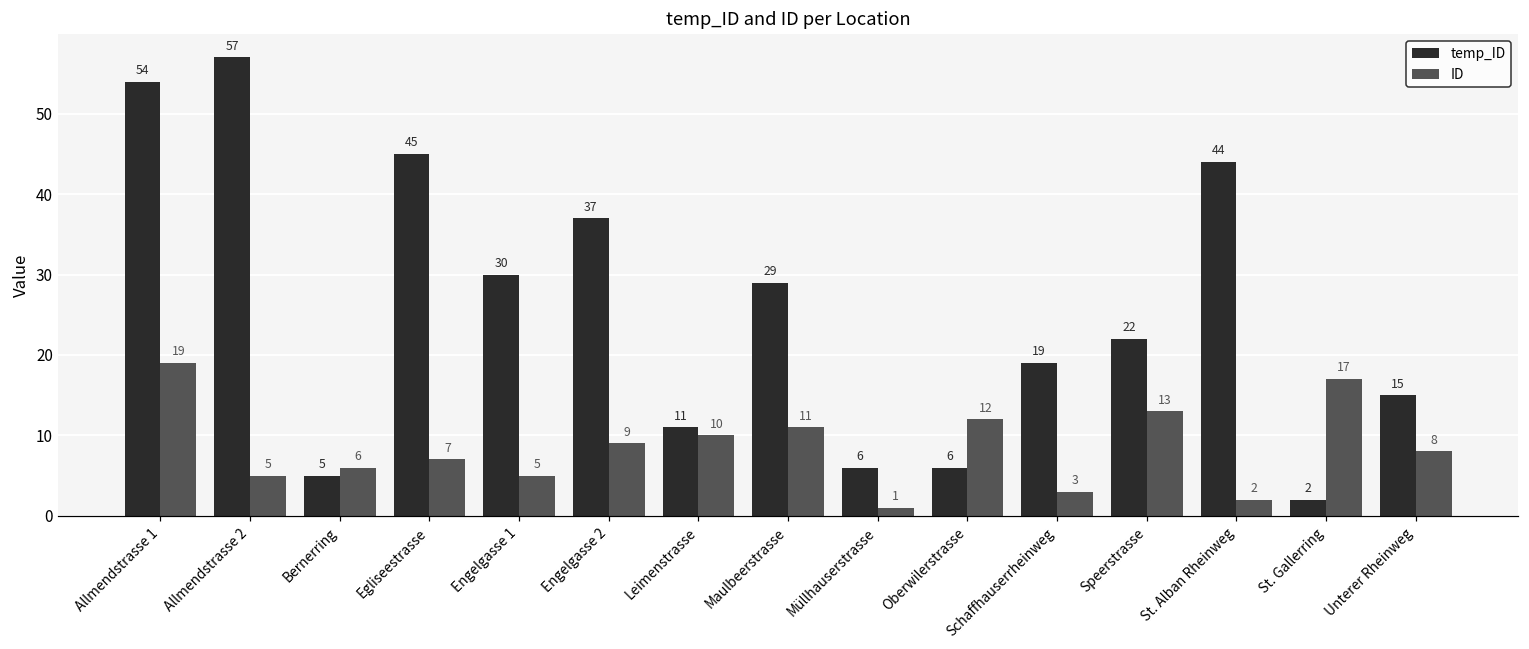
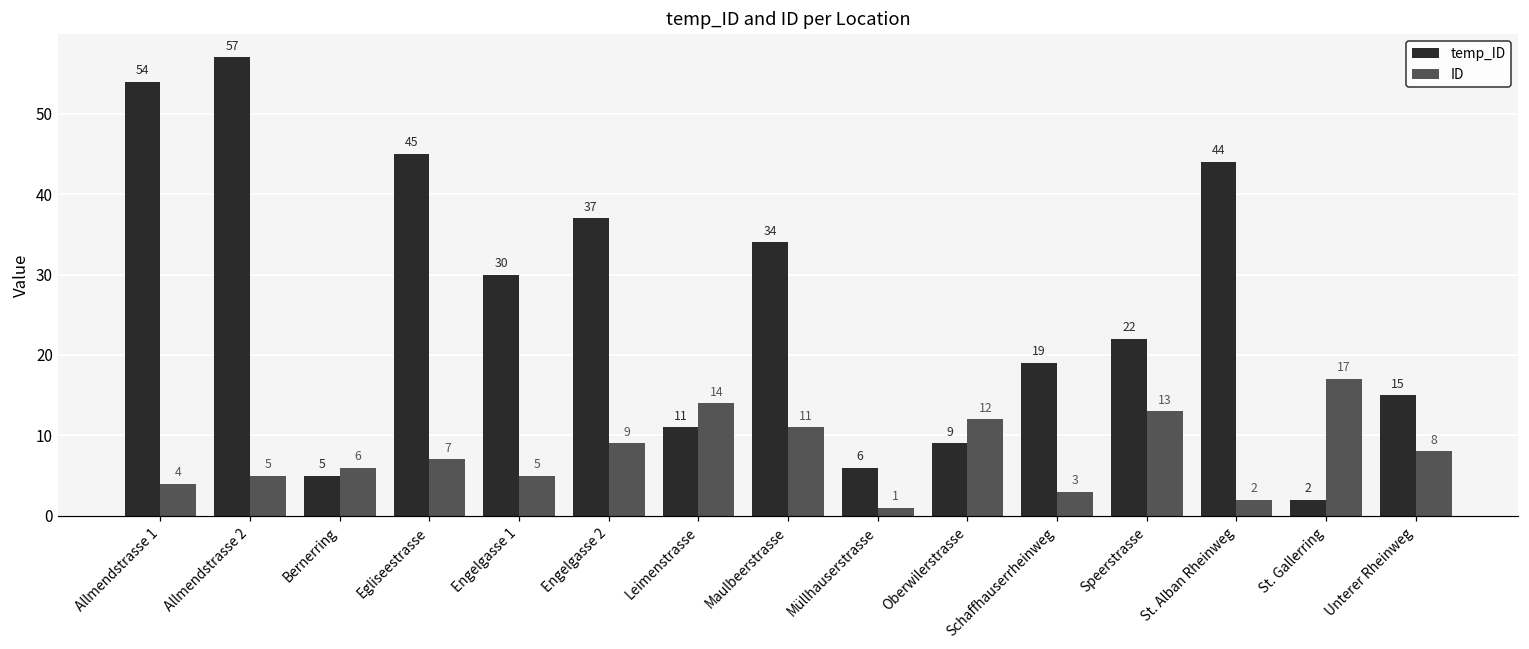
ID, Allmendstrasse 1: 19 -> 4
ID, Leimenstrasse: 10 -> 14
temp_ID, Maulbeerstrasse: 29 -> 34
temp_ID, Oberwilerstrasse: 6 -> 9
